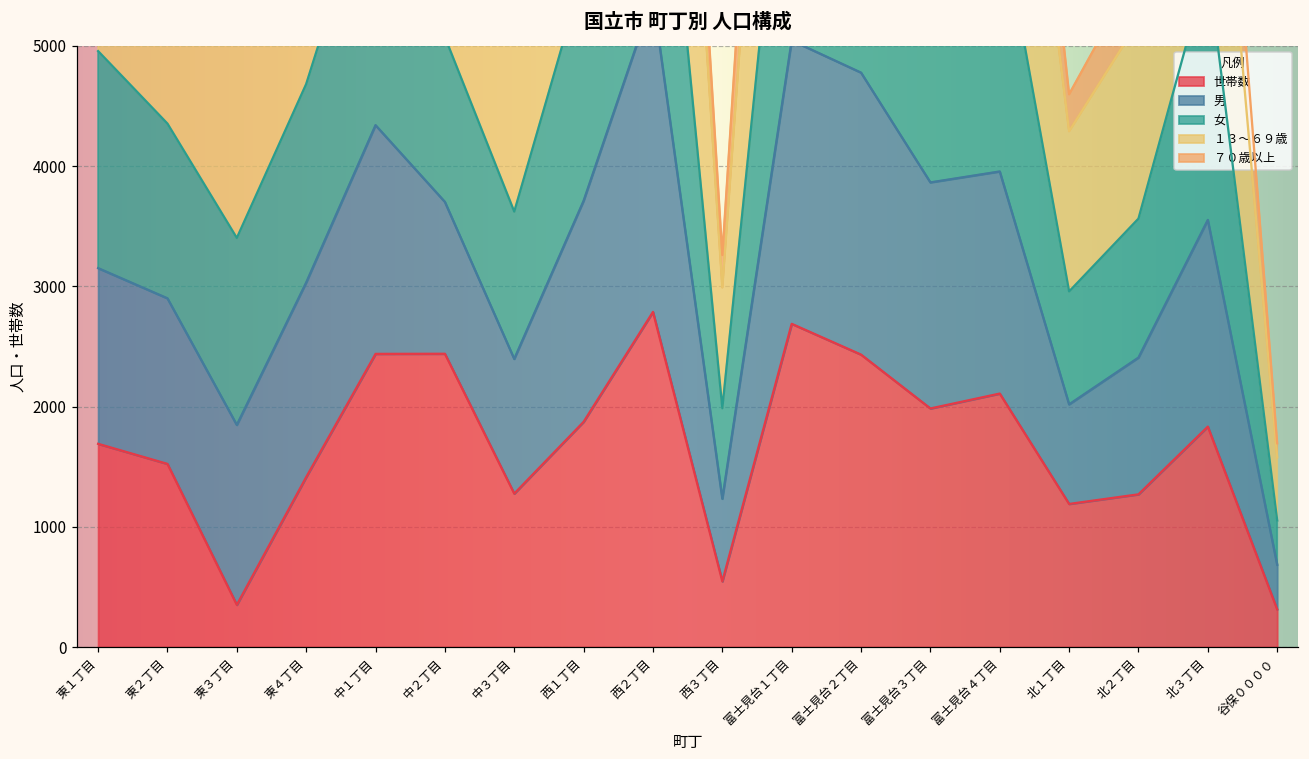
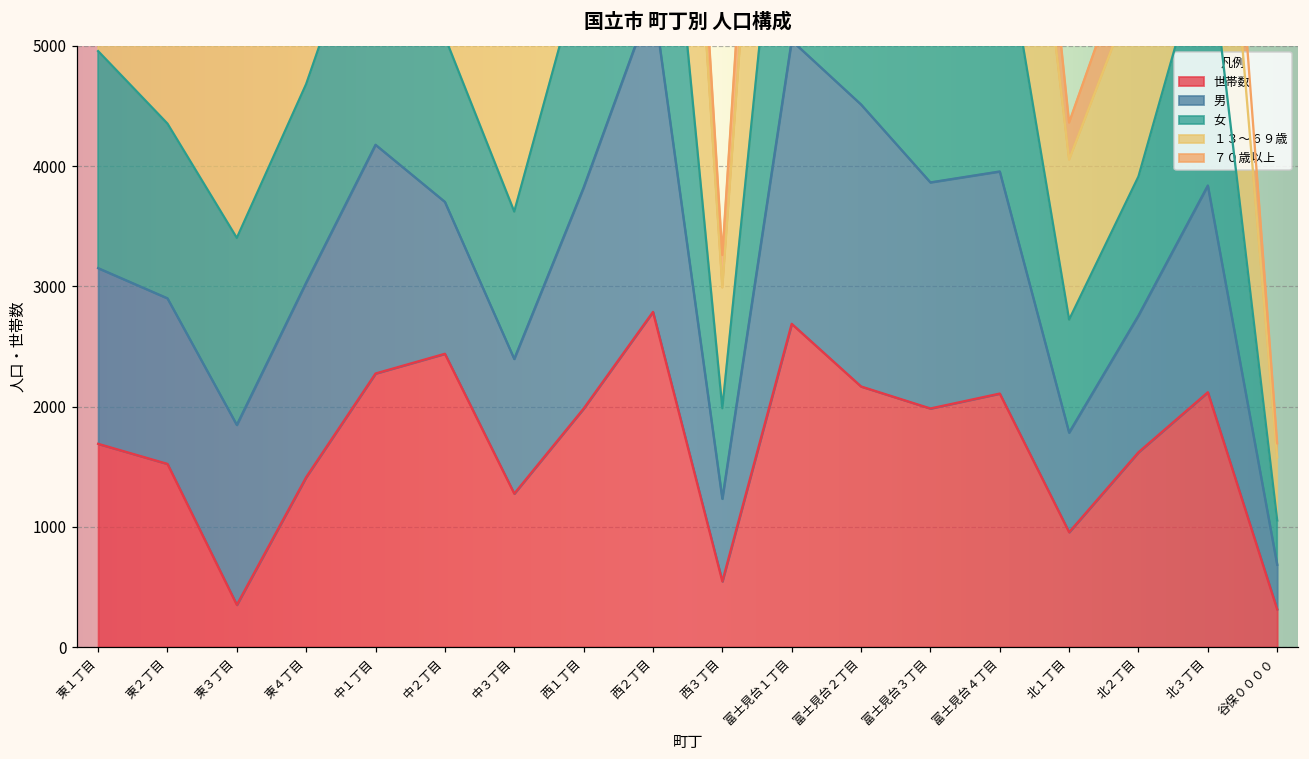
世帯数, 中１丁目: 2440 -> 2280
世帯数, 西１丁目: 1870 -> 1980
世帯数, 富士見台２丁目: 2430 -> 2170
世帯数, 北１丁目: 1190 -> 960
世帯数, 北２丁目: 1270 -> 1620
世帯数, 北３丁目: 1830 -> 2120
